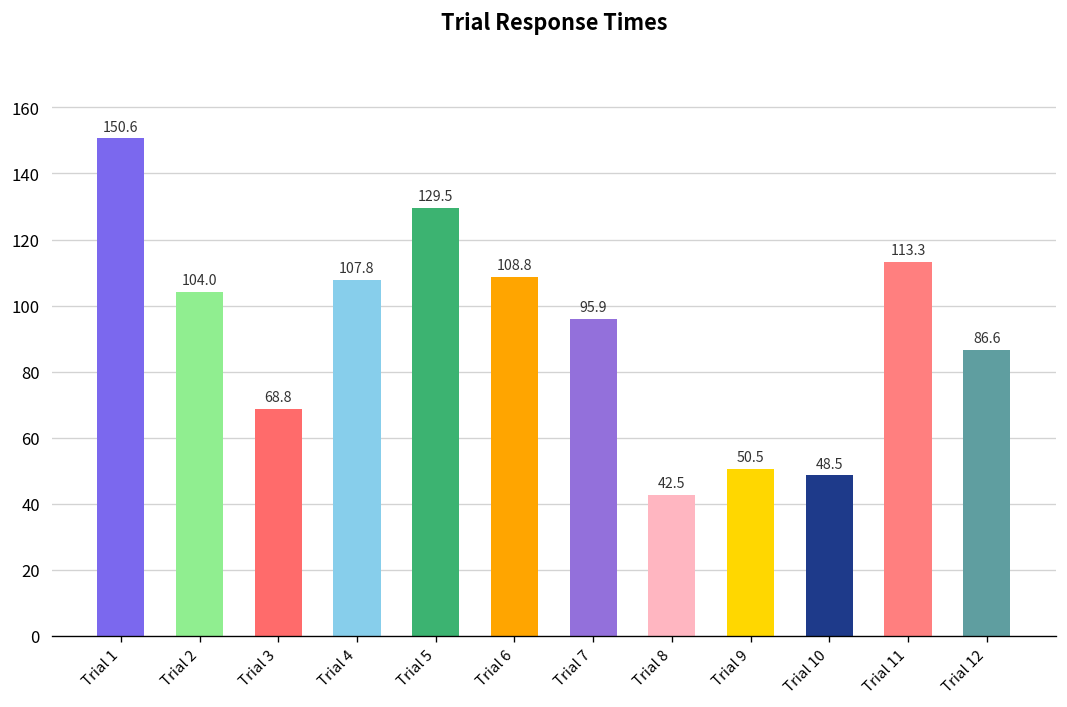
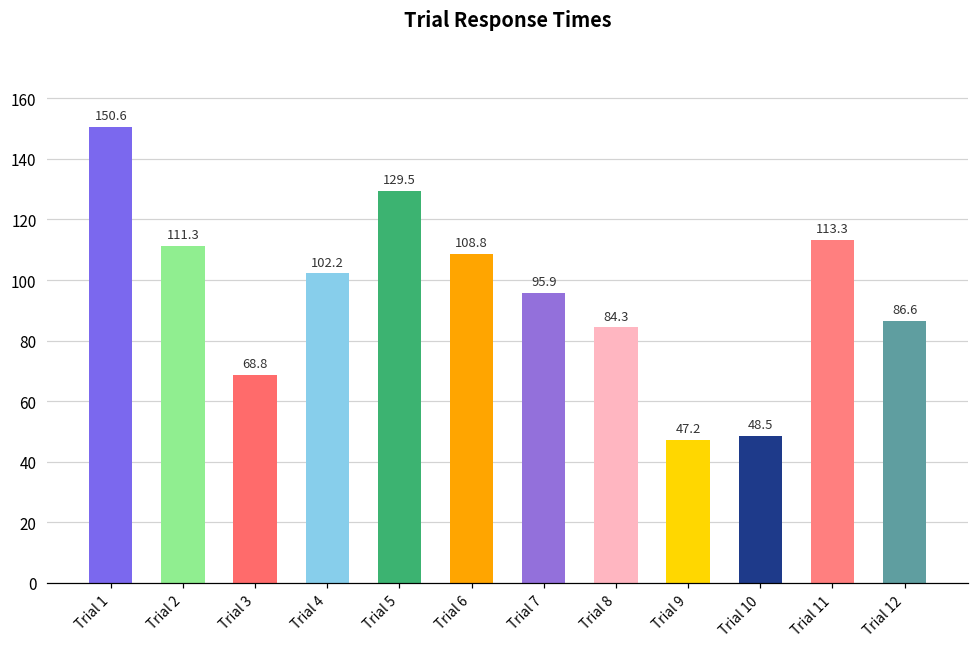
Trial 2: 104.0 -> 111.3
Trial 4: 107.8 -> 102.2
Trial 8: 42.5 -> 84.3
Trial 9: 50.5 -> 47.2
